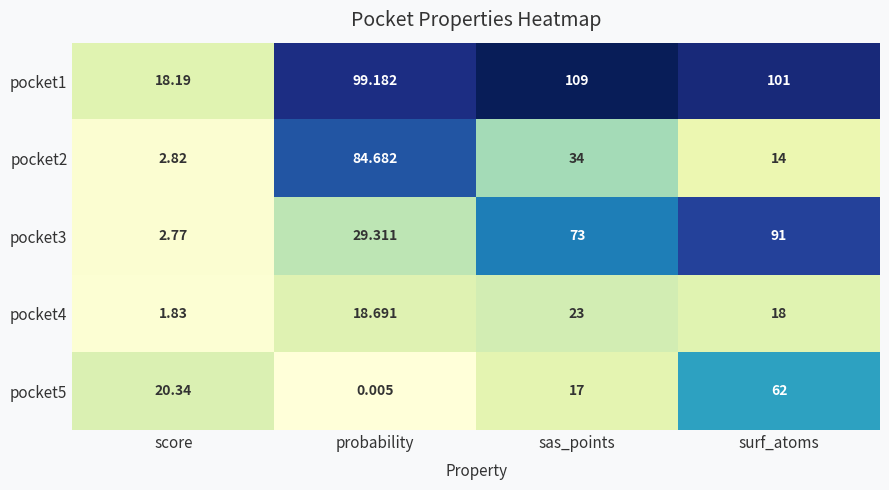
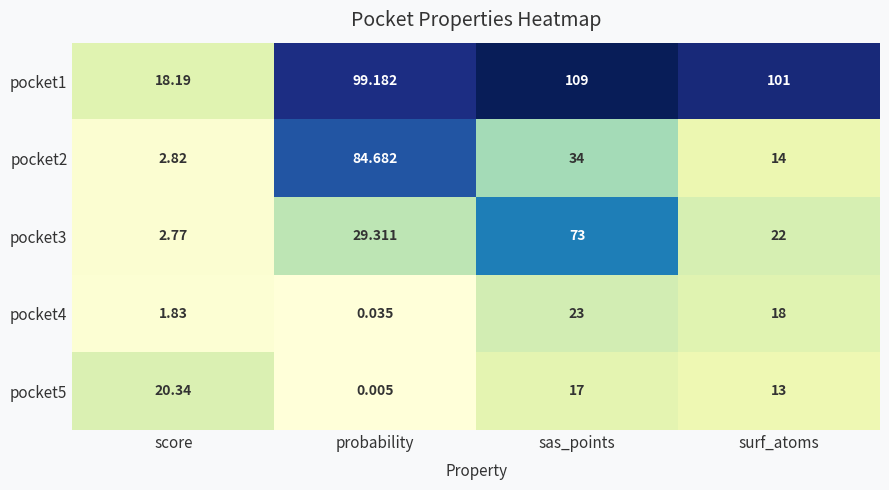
pocket3, surf_atoms: 91 -> 22
pocket4, probability: 18.691 -> 0.035
pocket5, surf_atoms: 62 -> 13
